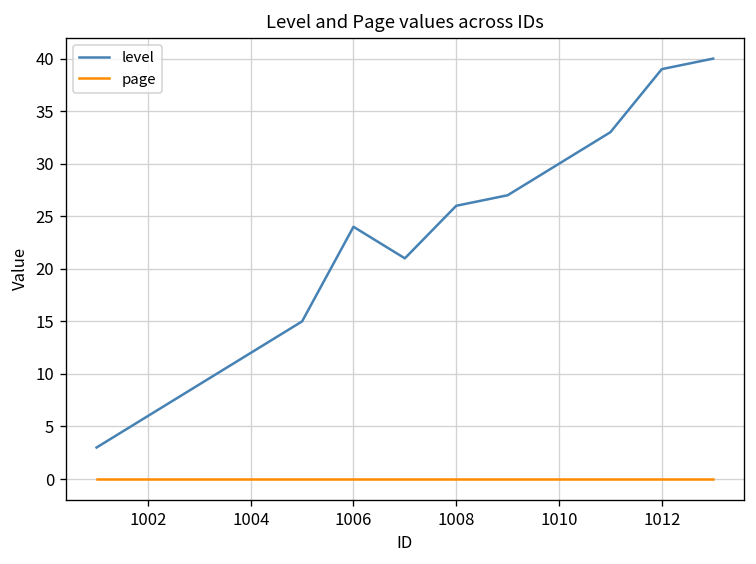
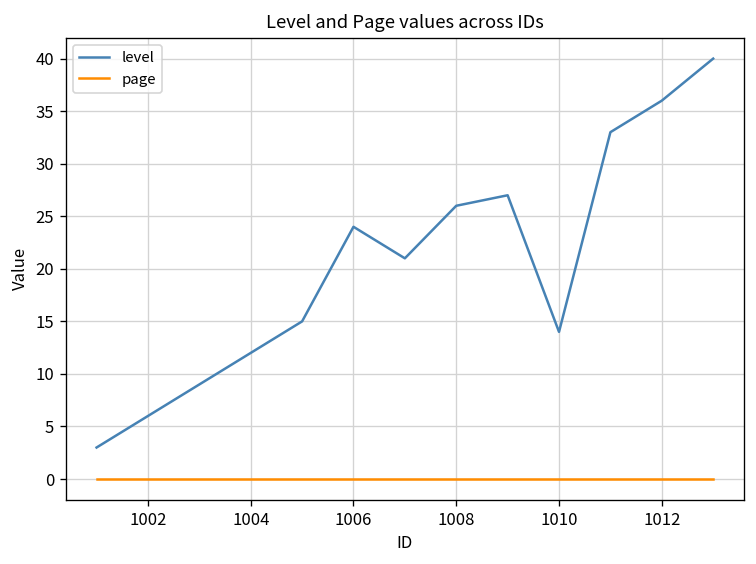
level, 1010: 30 -> 14
level, 1012: 39 -> 36
